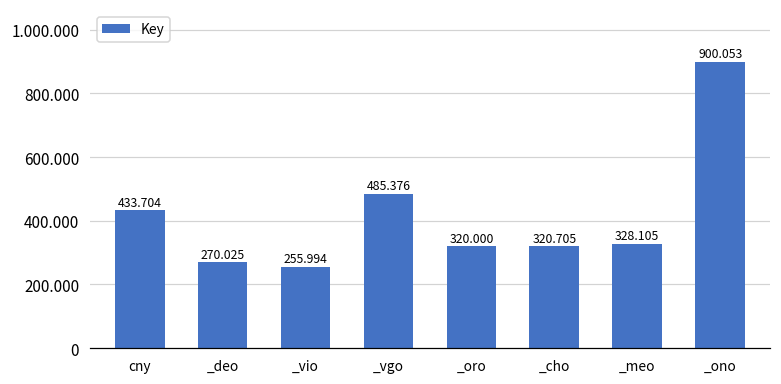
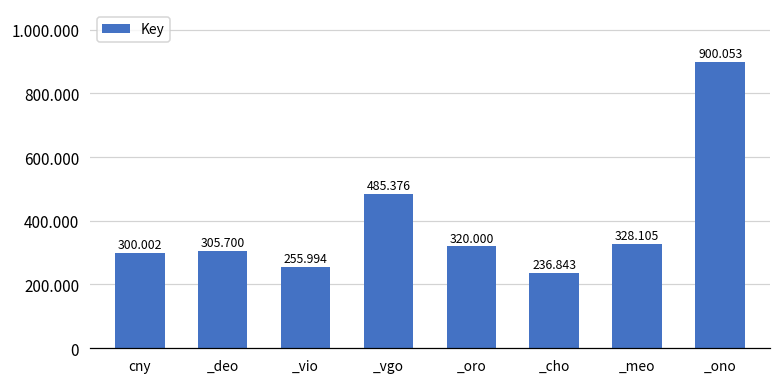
cny: 433.704 -> 300.002
_deo: 270.025 -> 305.700
_cho: 320.705 -> 236.843
